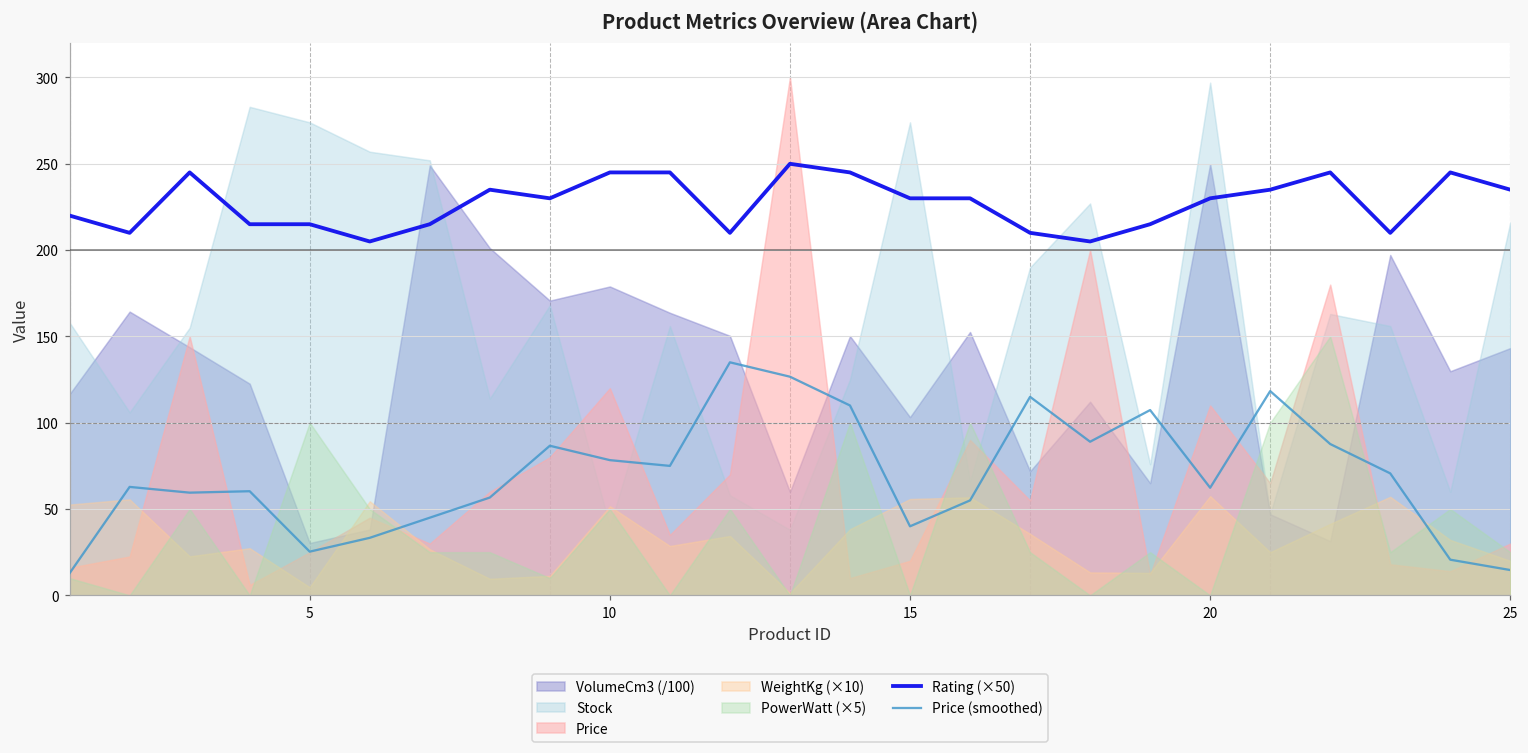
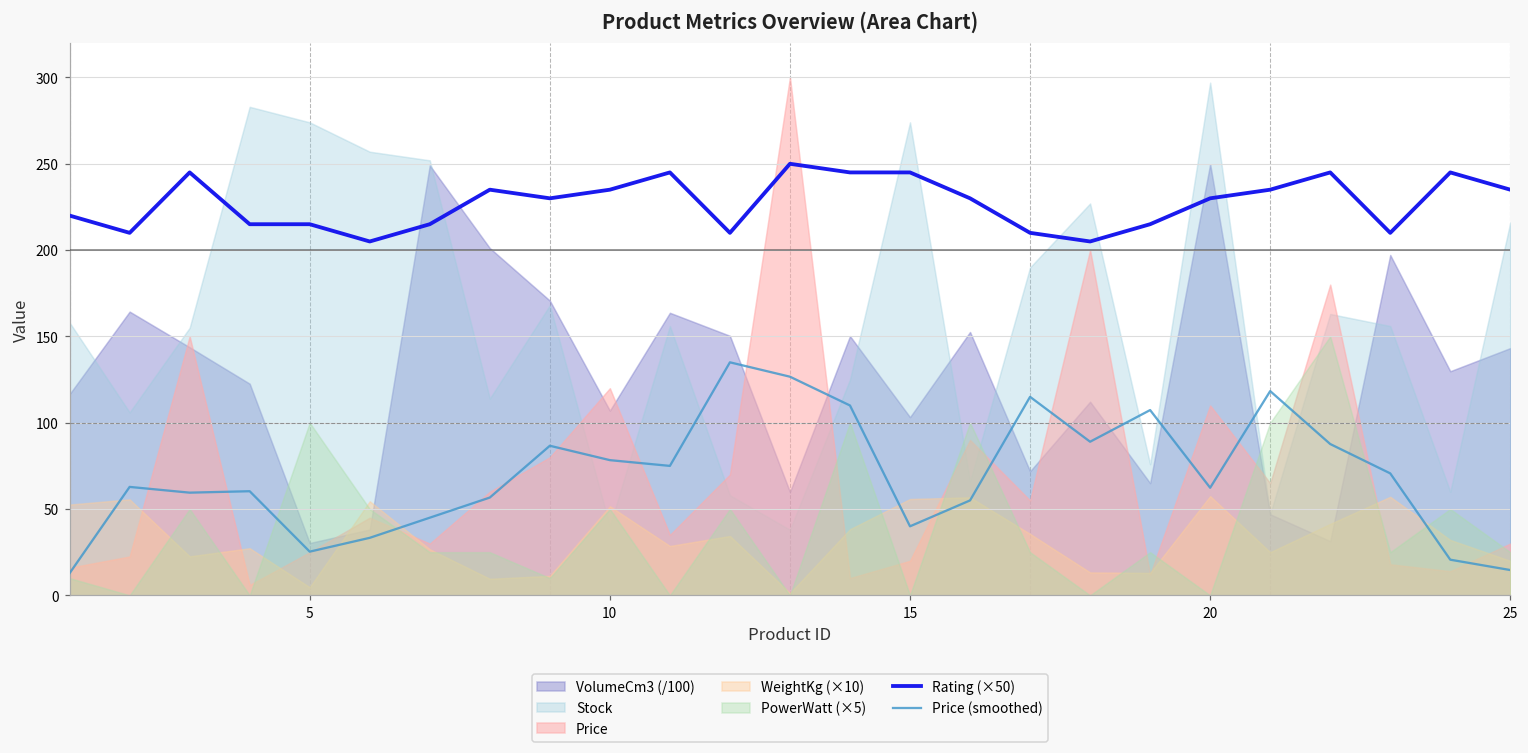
Rating (×50), 10: 245 -> 235
VolumeCm3 (/100), 10: 179 -> 107
Rating (×50), 15: 230 -> 245
